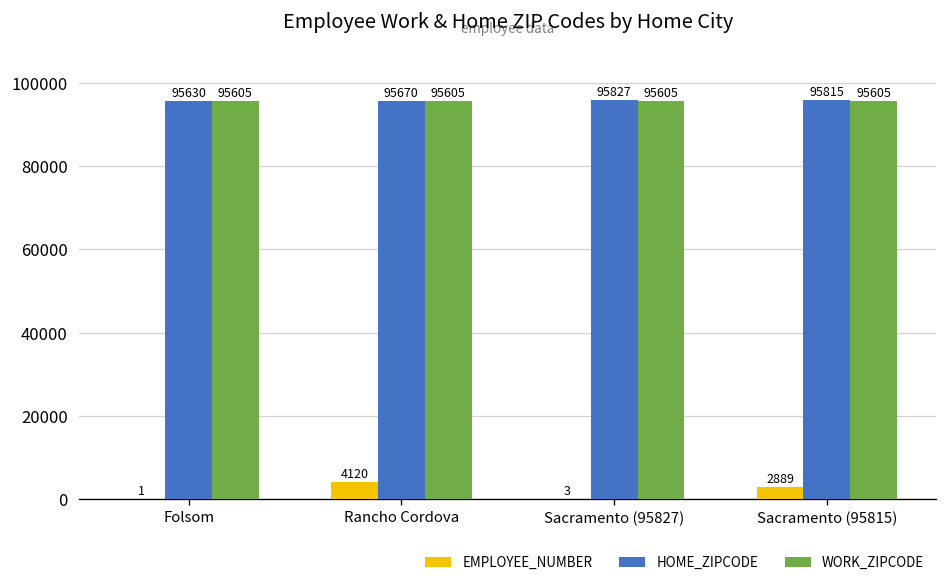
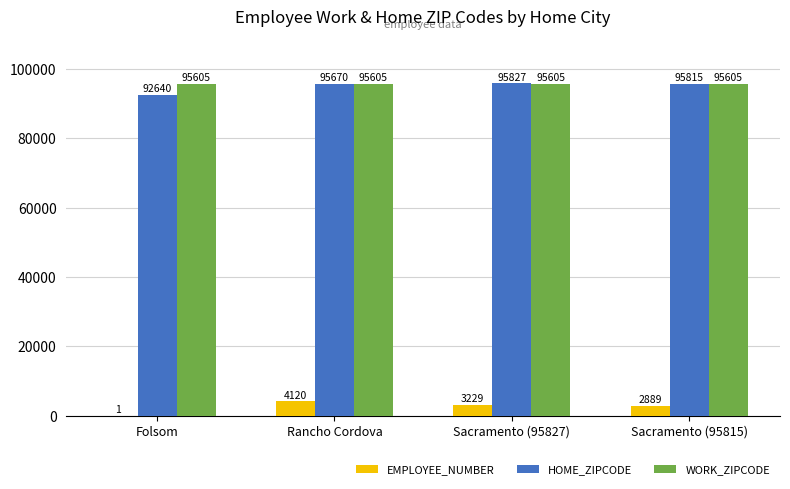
HOME_ZIPCODE, Folsom: 95630 -> 92640
EMPLOYEE_NUMBER, Sacramento (95827): 3 -> 3229
